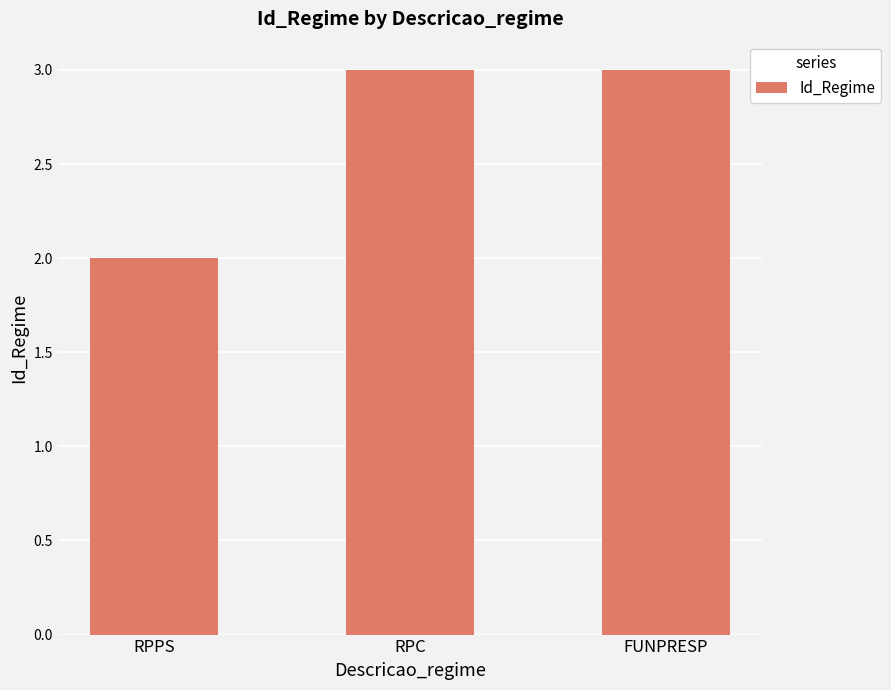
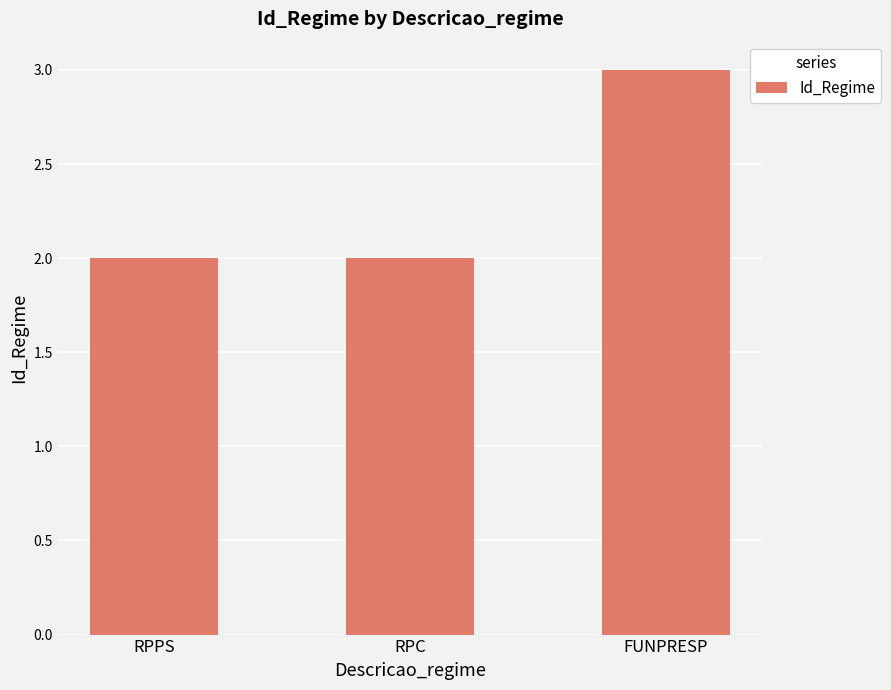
RPC: 3 -> 2
